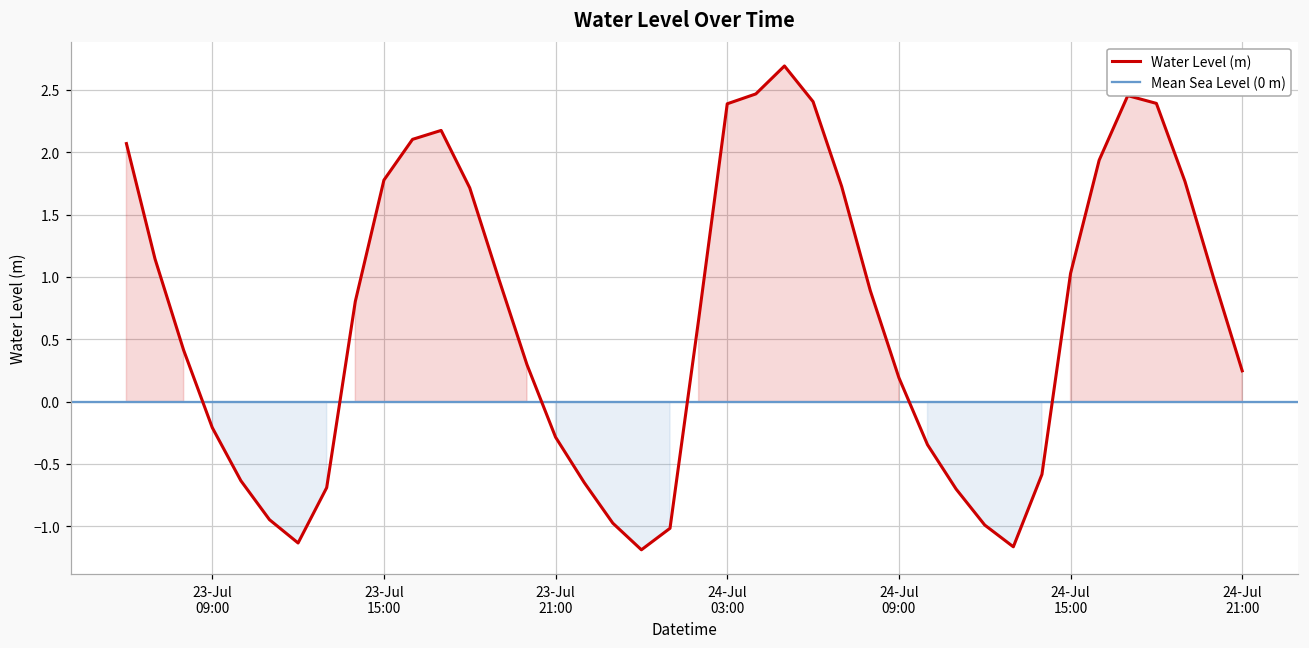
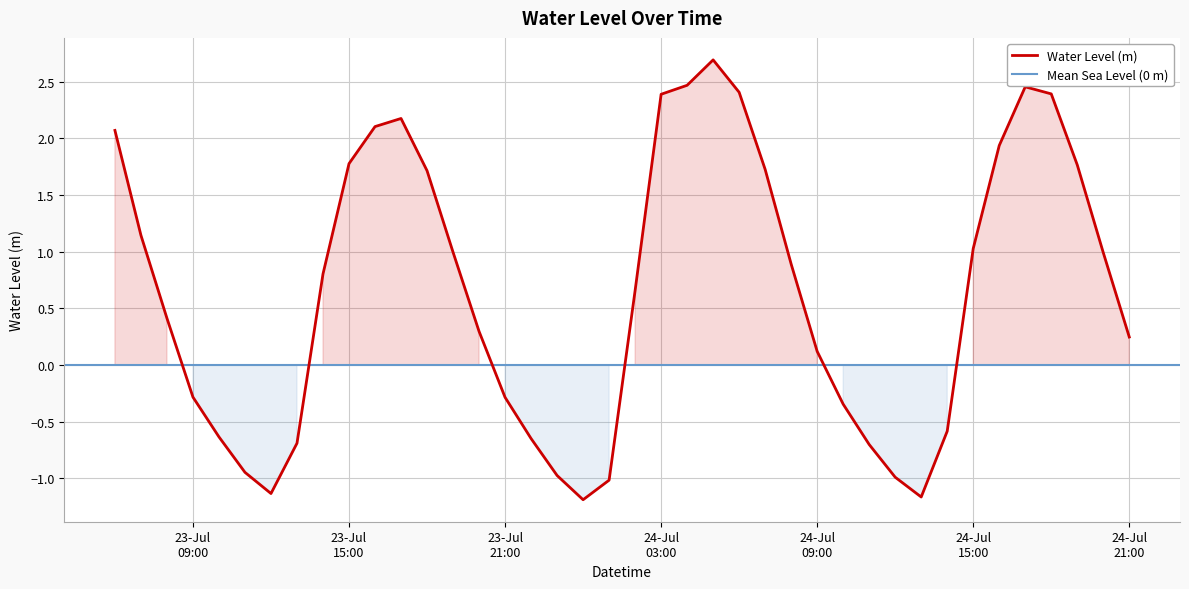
23-Jul 09:00: -0.21 -> -0.28
24-Jul 09:00: 0.19 -> 0.12
